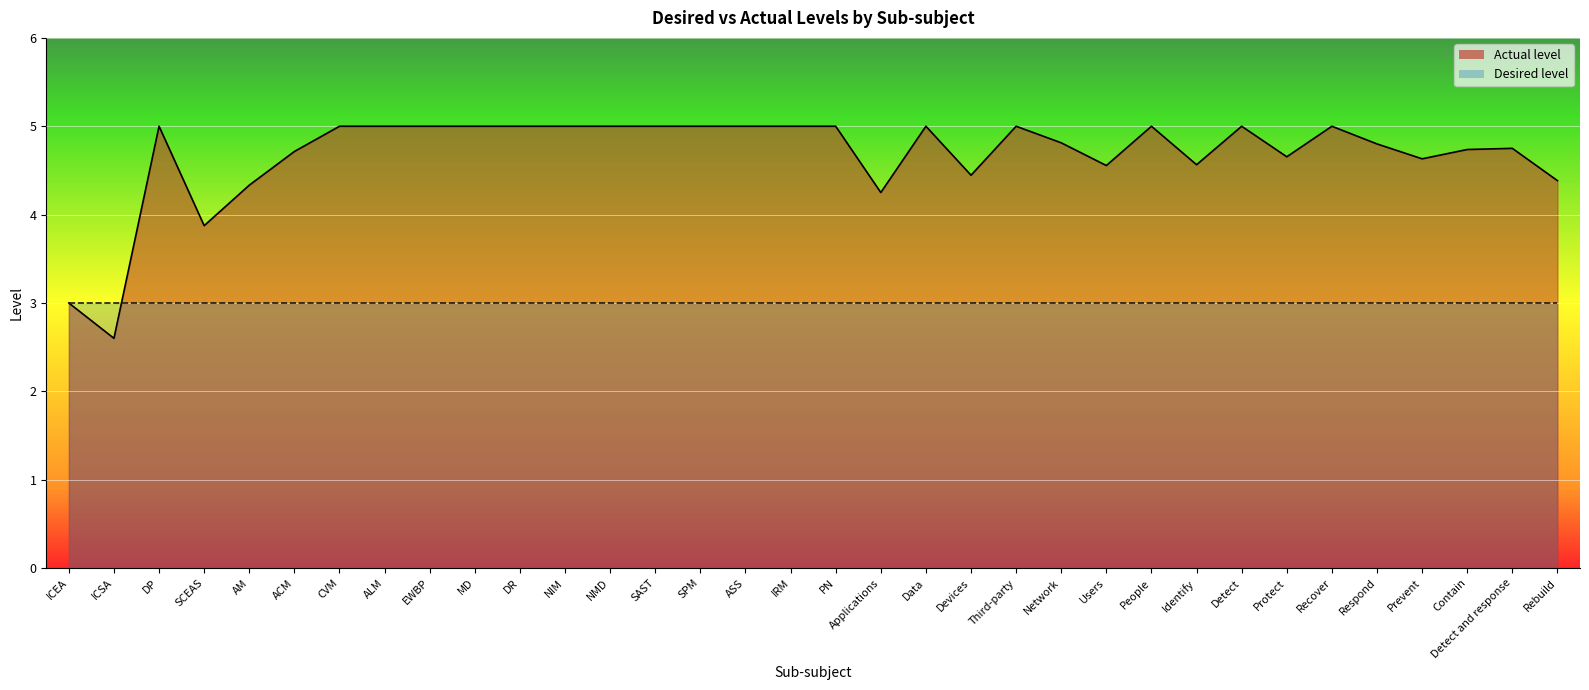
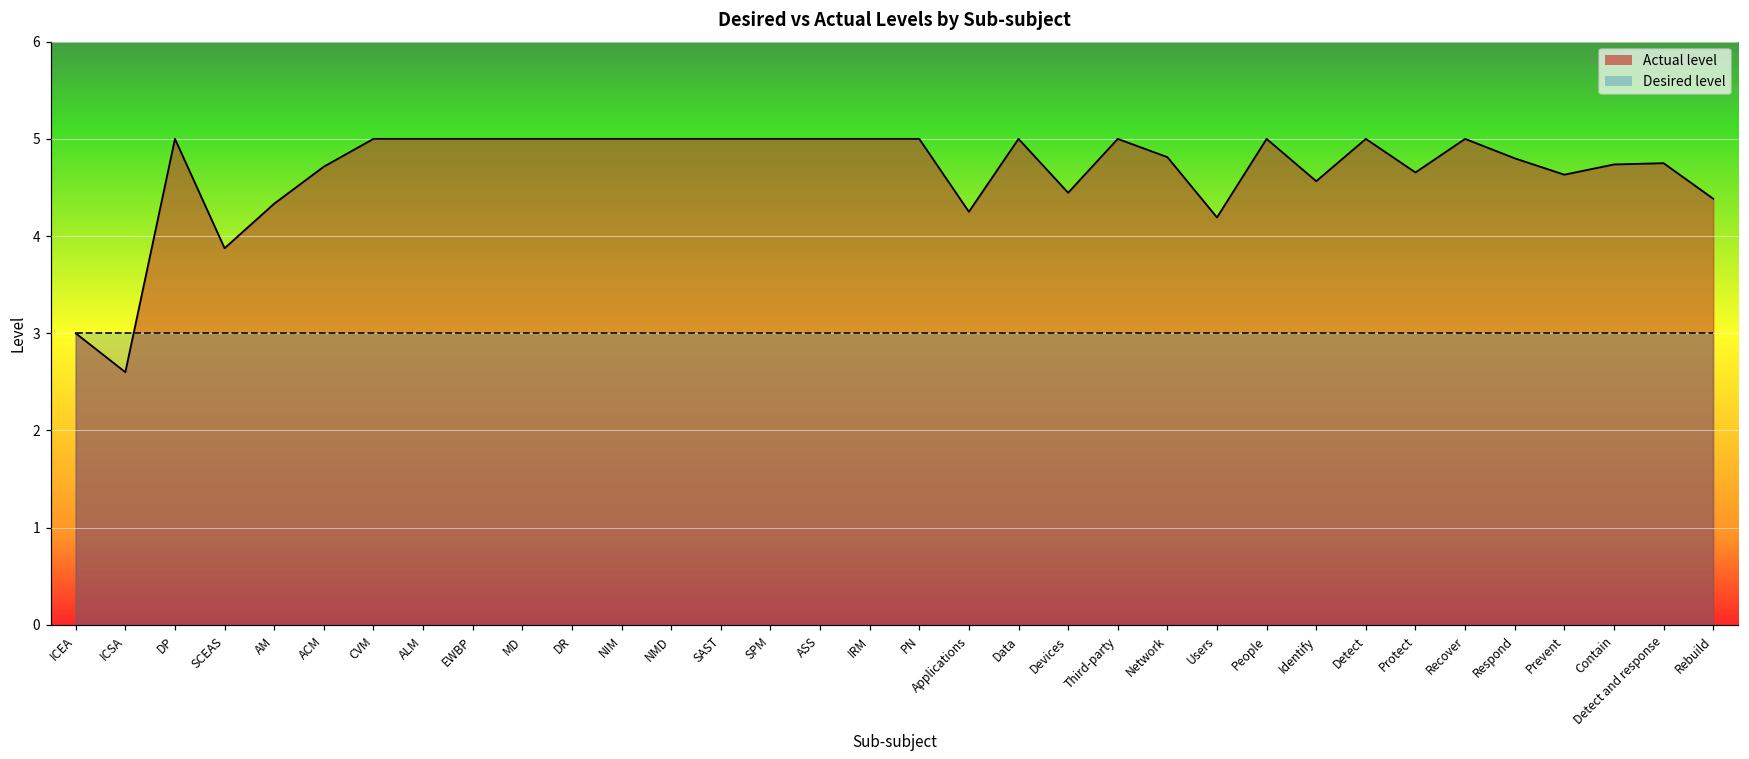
Actual level, Users: 4.6 -> 4.2
